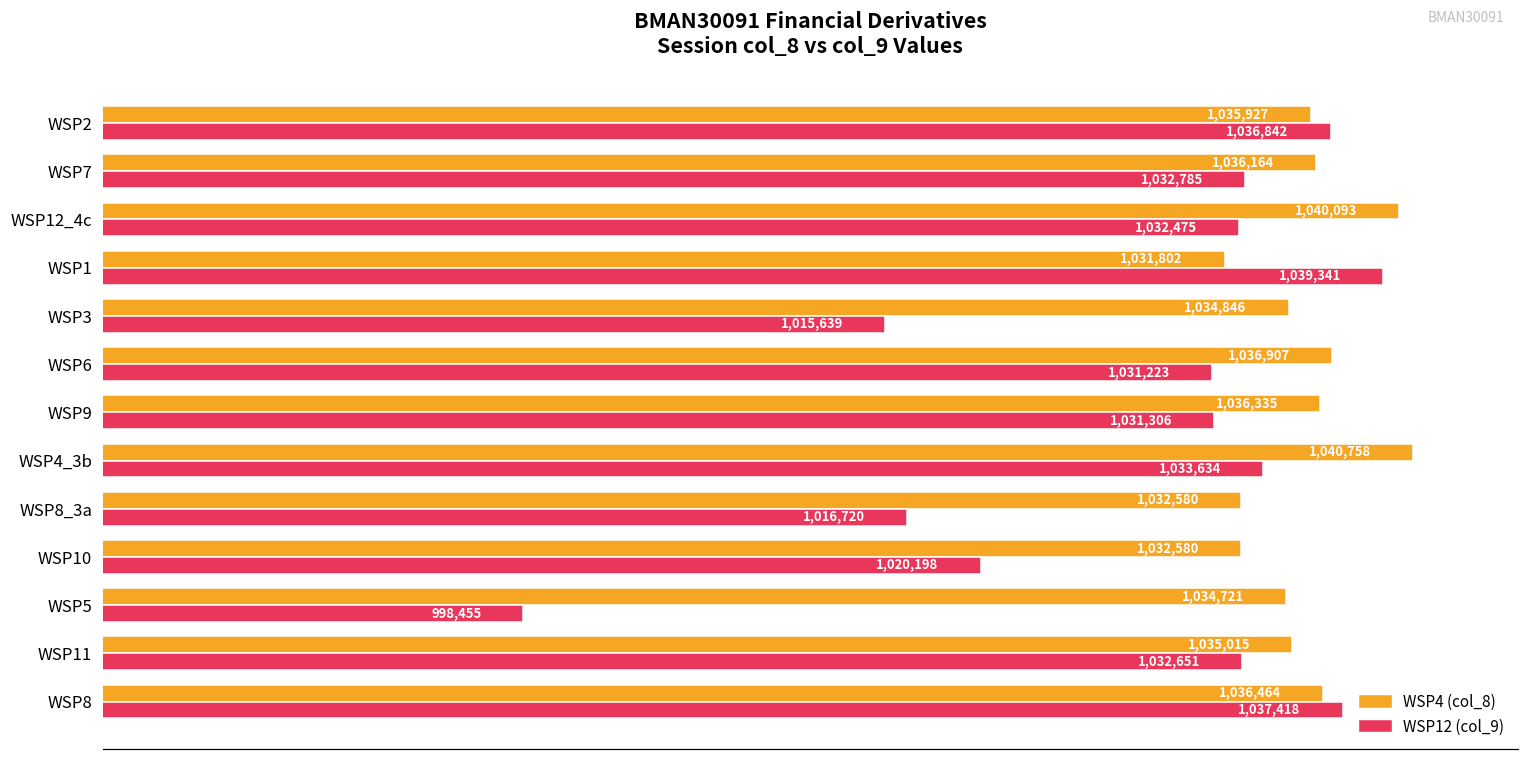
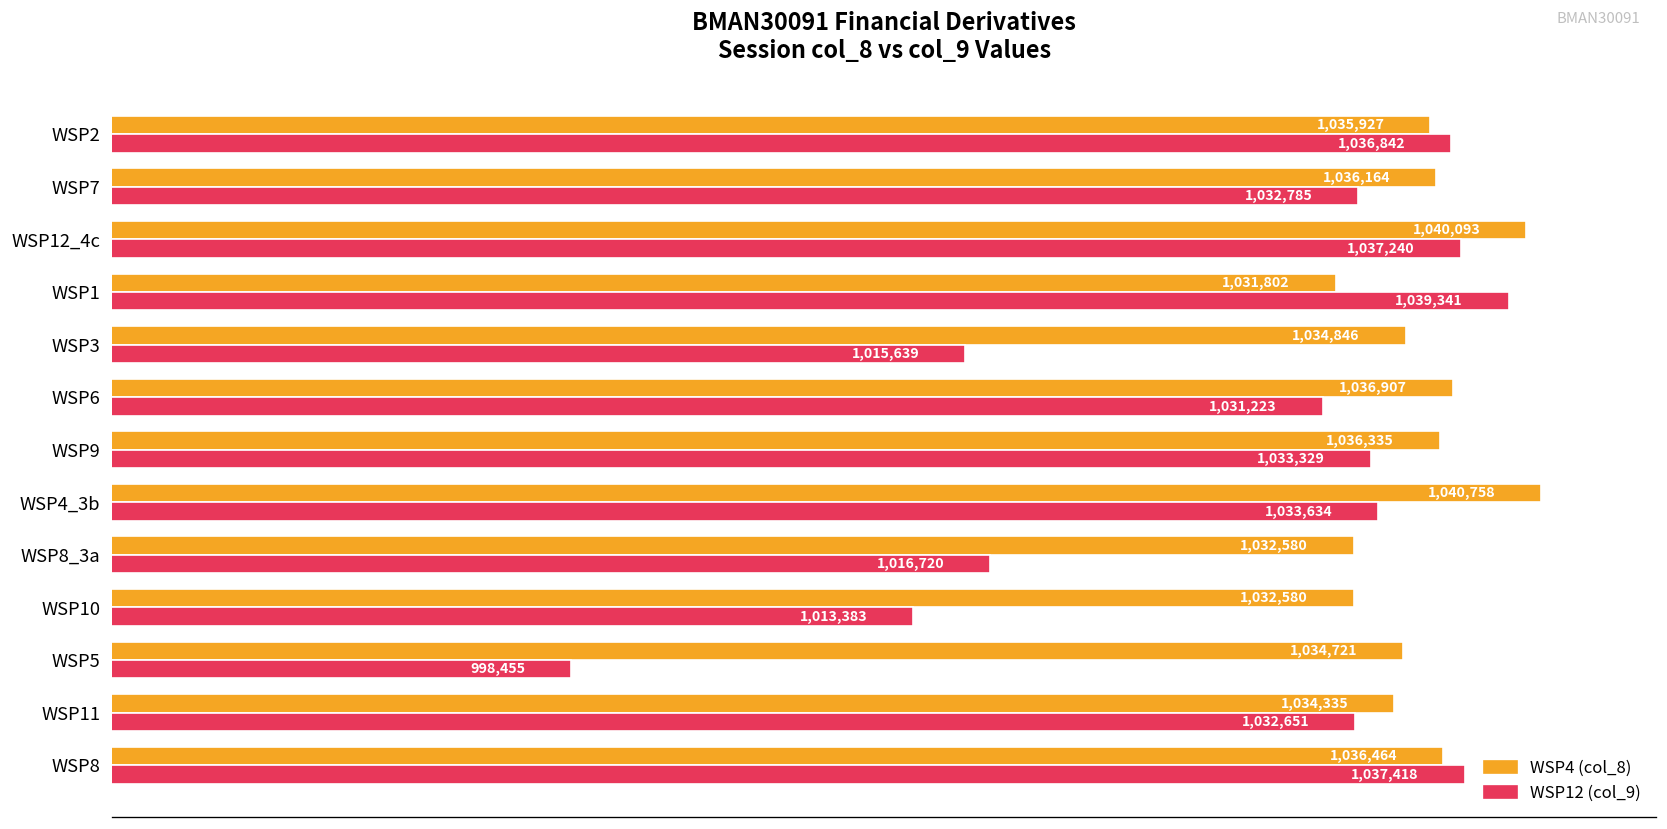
WSP12 (col_9), WSP12_4c: 1,032,475 -> 1,037,240
WSP12 (col_9), WSP9: 1,031,306 -> 1,033,329
WSP12 (col_9), WSP10: 1,020,198 -> 1,013,383
WSP4 (col_8), WSP11: 1,035,015 -> 1,034,335
